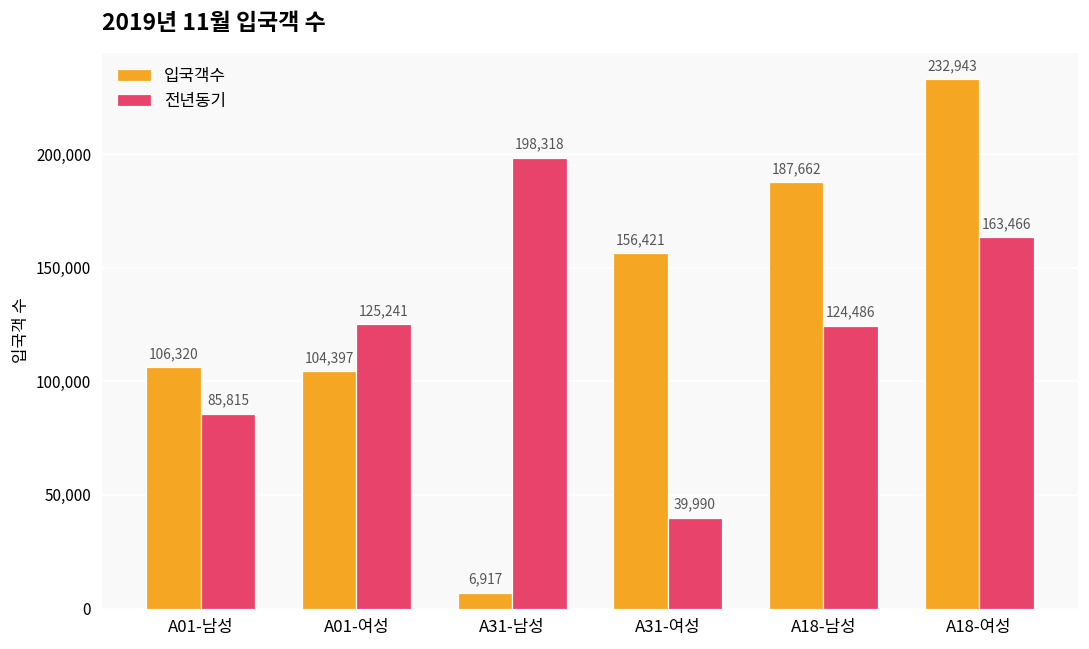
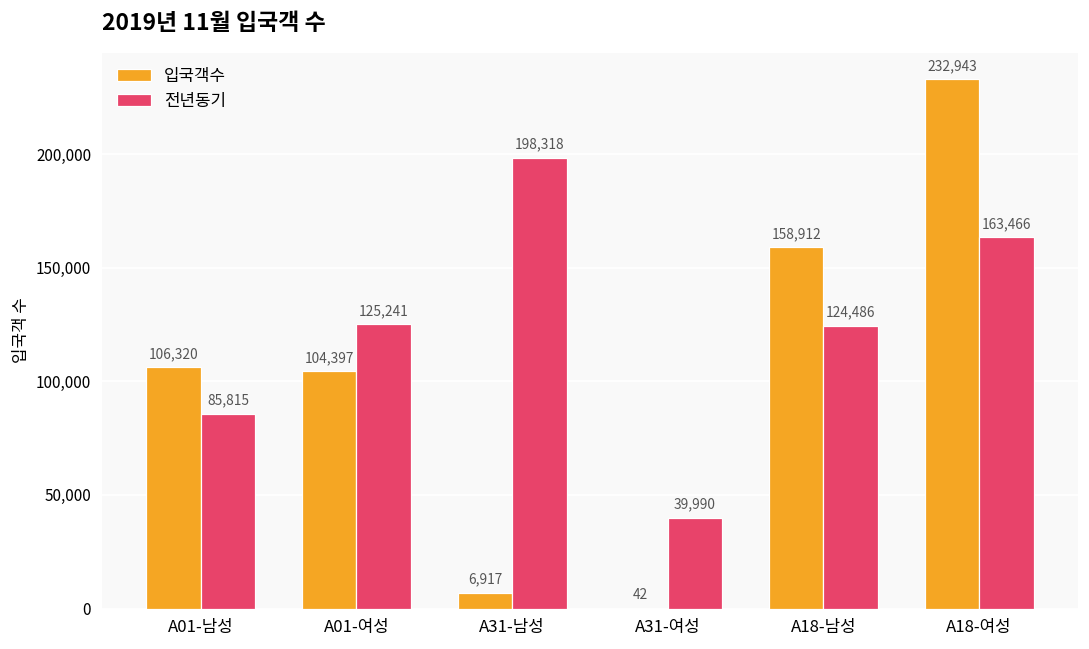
입국객수, A31-여성: 156,421 -> 42
입국객수, A18-남성: 187,662 -> 158,912
